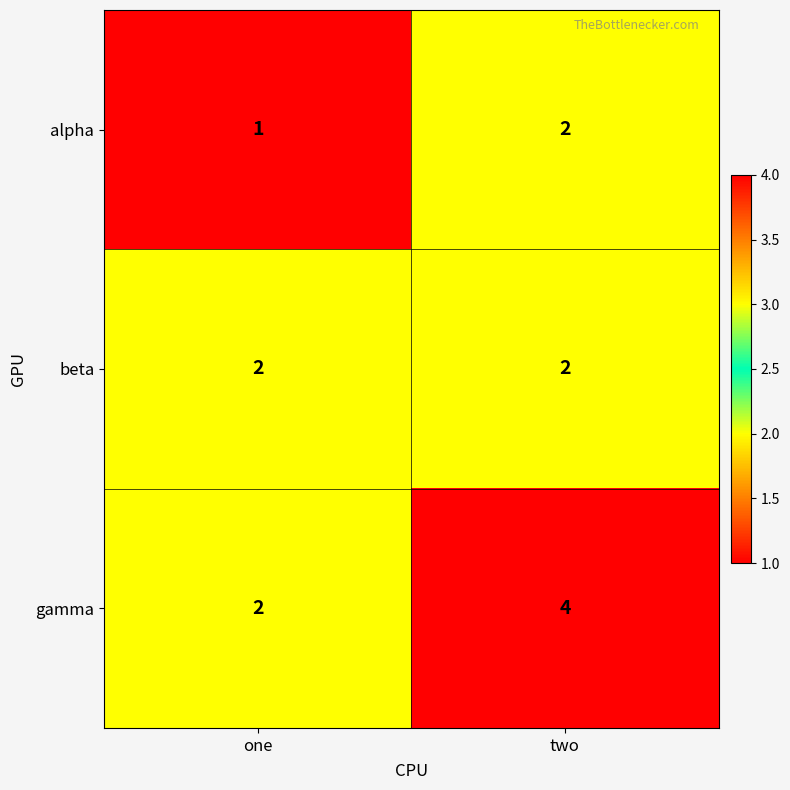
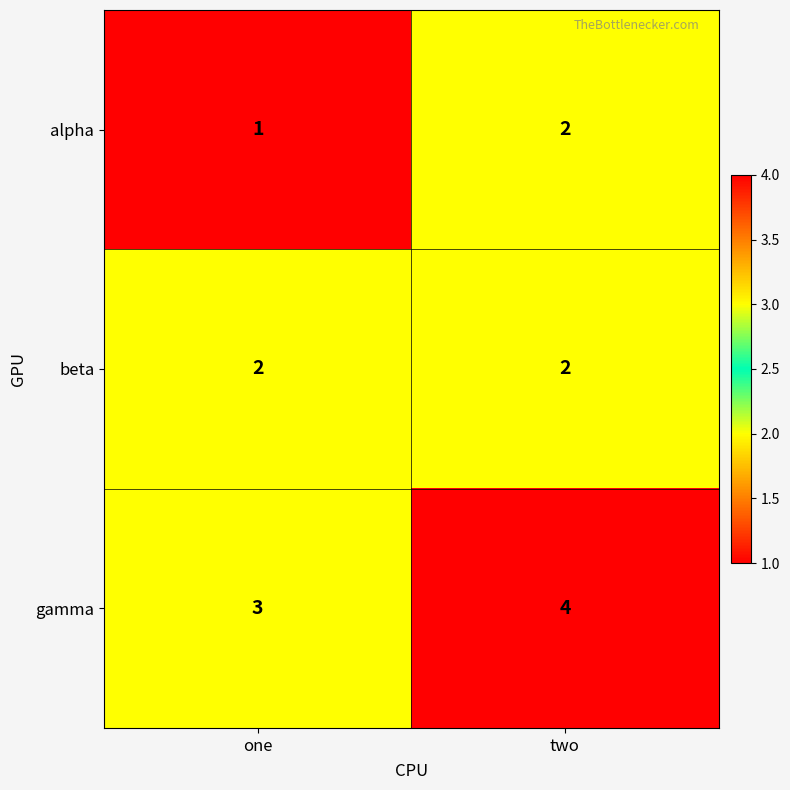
gamma, one: 2 -> 3
